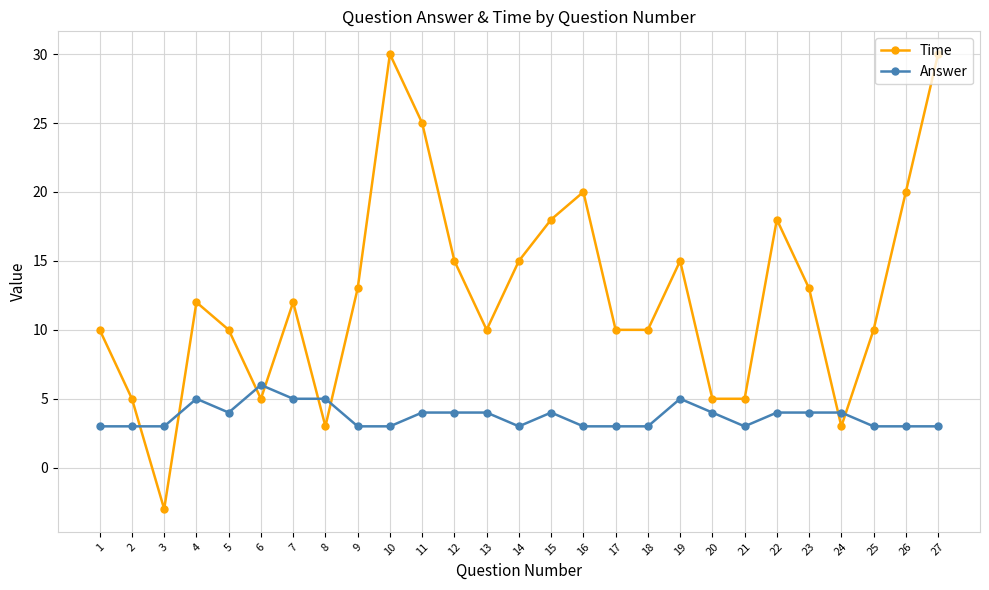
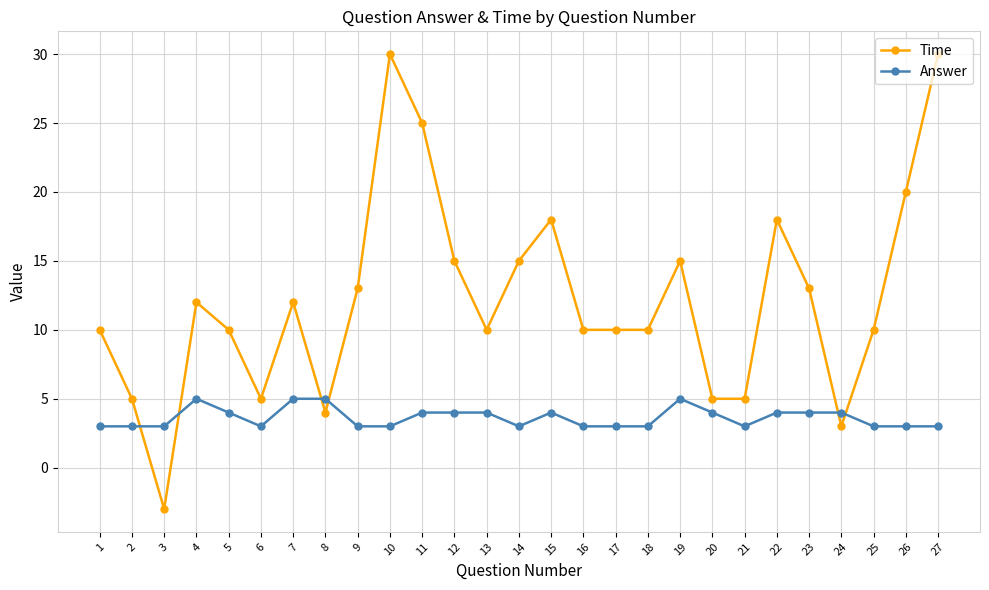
Answer, 6: 6 -> 3
Time, 8: 3 -> 4
Time, 16: 20 -> 10
